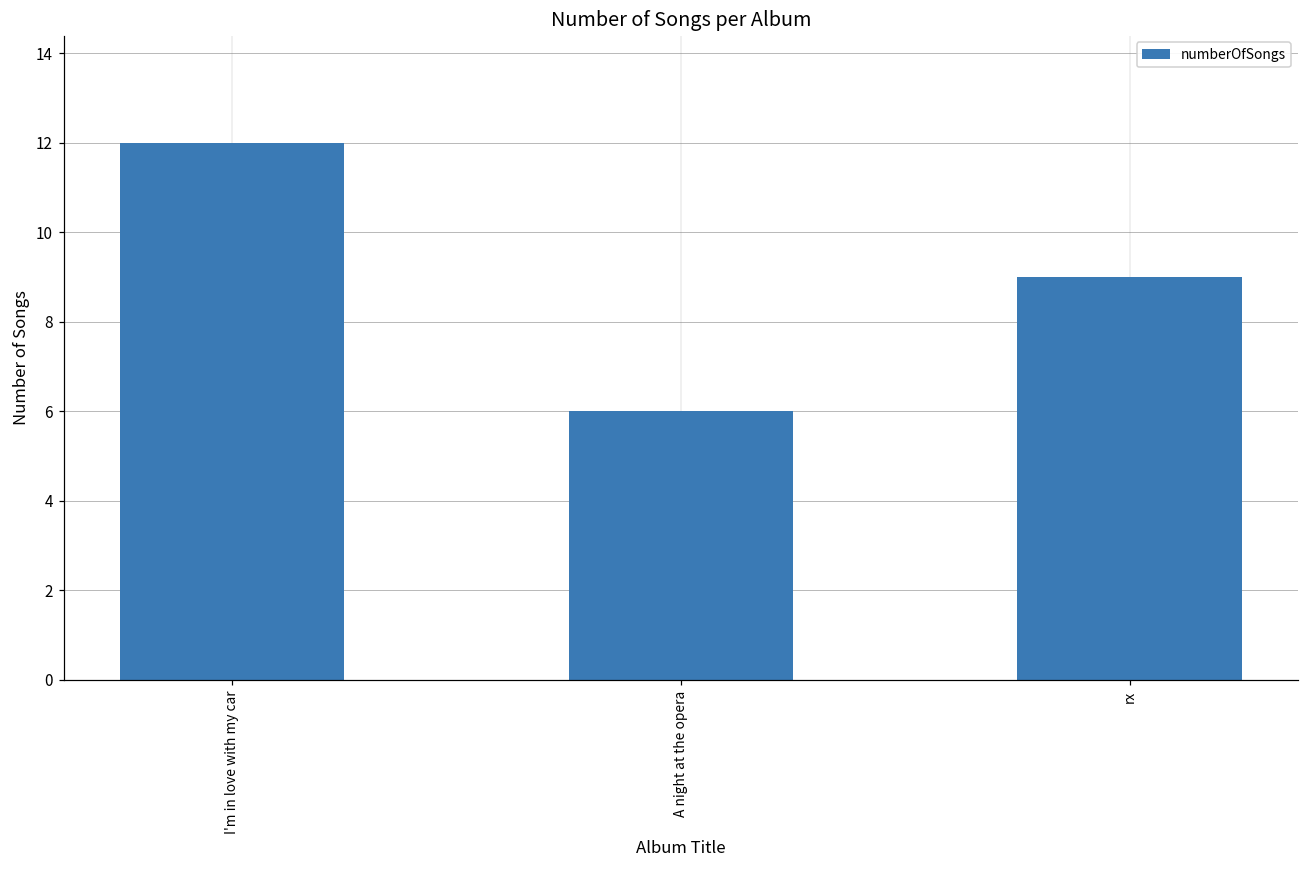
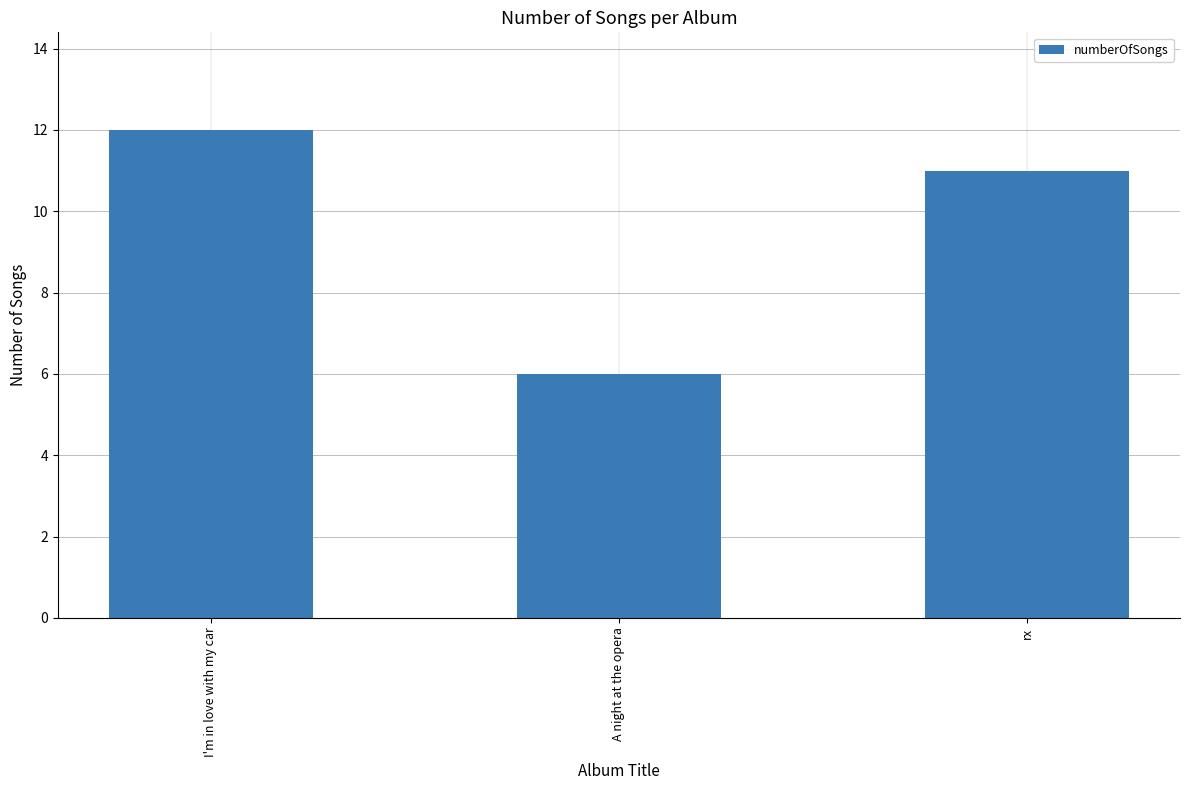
rx: 9 -> 11
